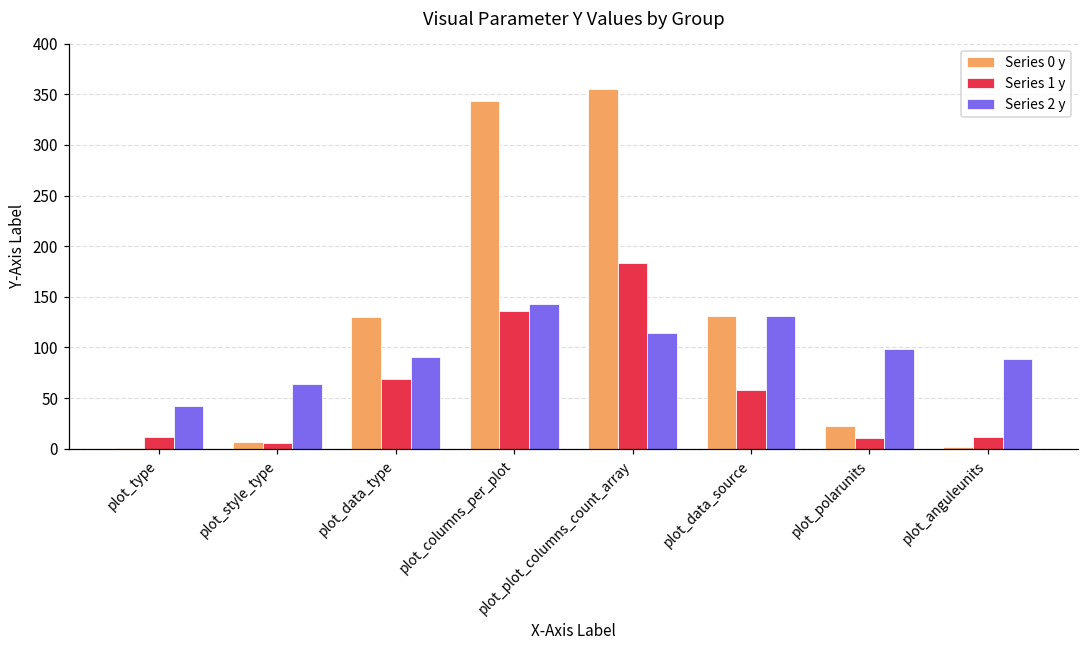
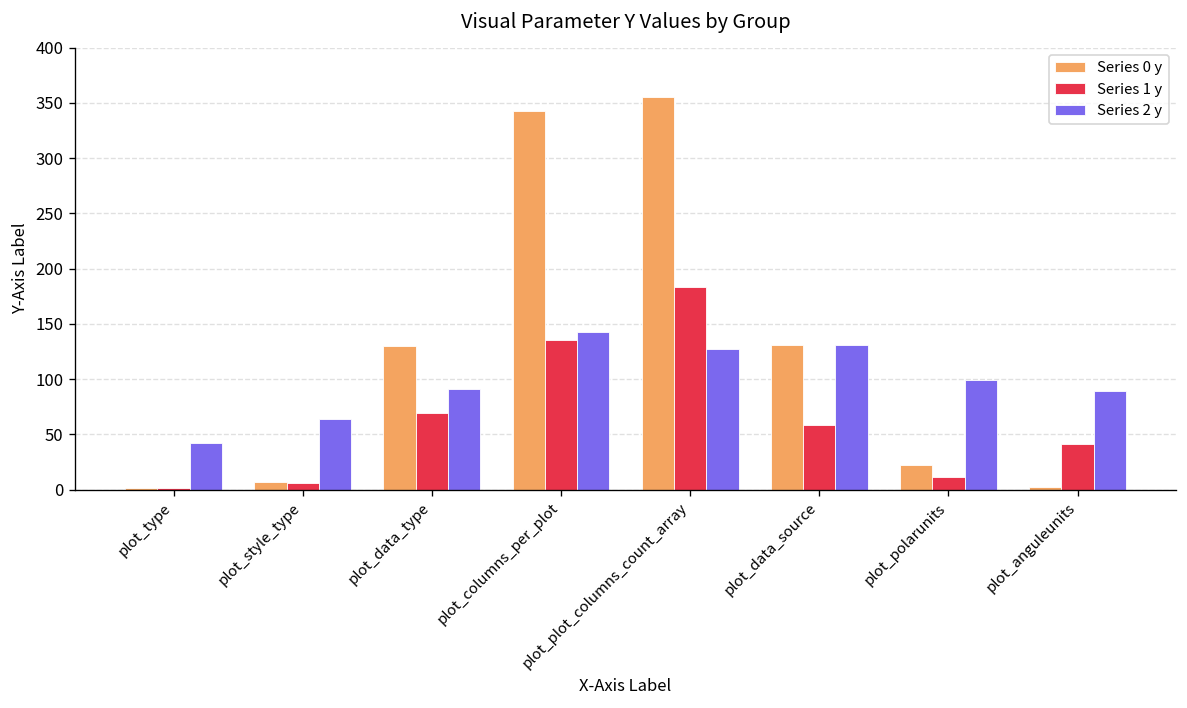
Series 1 y, plot_type: 10 -> 0
Series 2 y, plot_plot_columns_count_array: 110 -> 130
Series 1 y, plot_anguleunits: 10 -> 40
